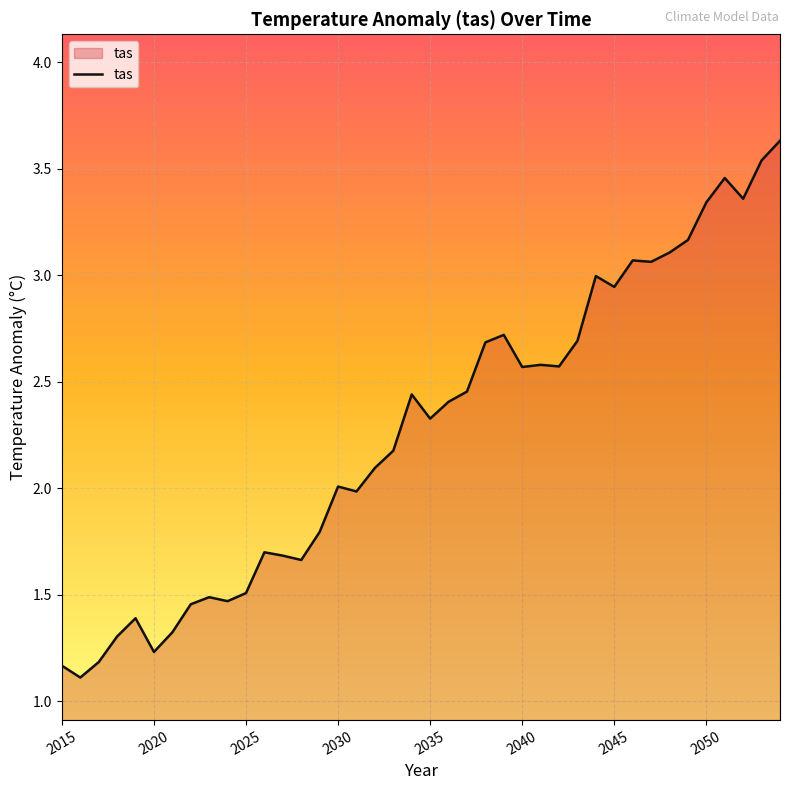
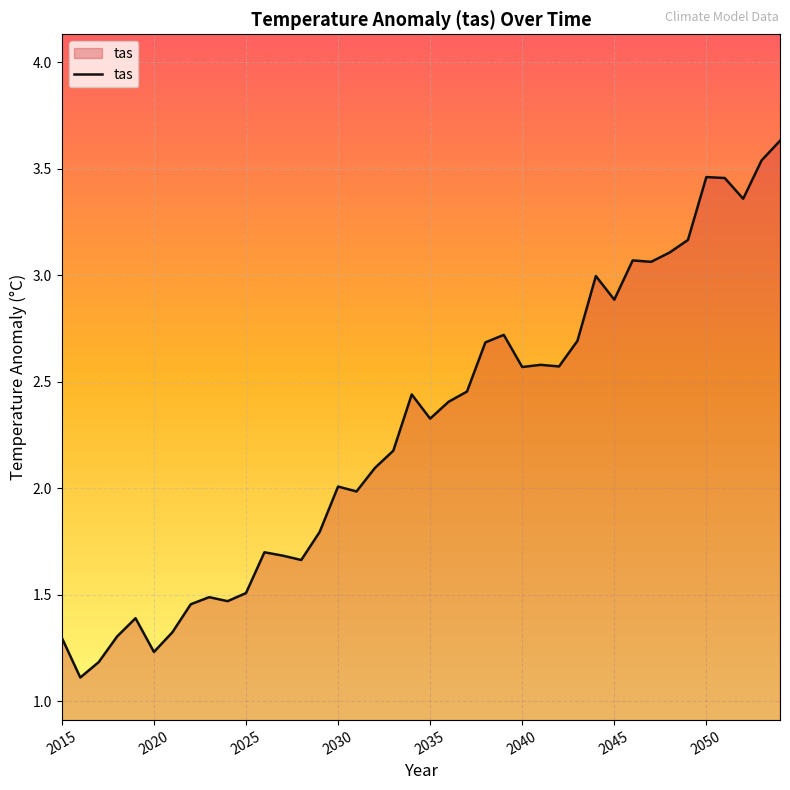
2015: 1.17 -> 1.30
2045: 2.95 -> 2.89
2050: 3.34 -> 3.46
